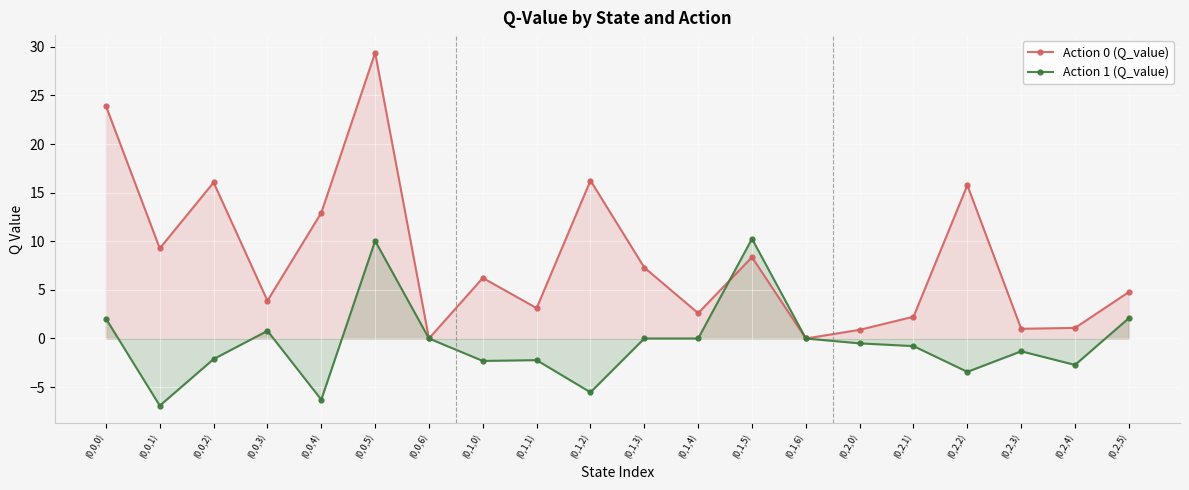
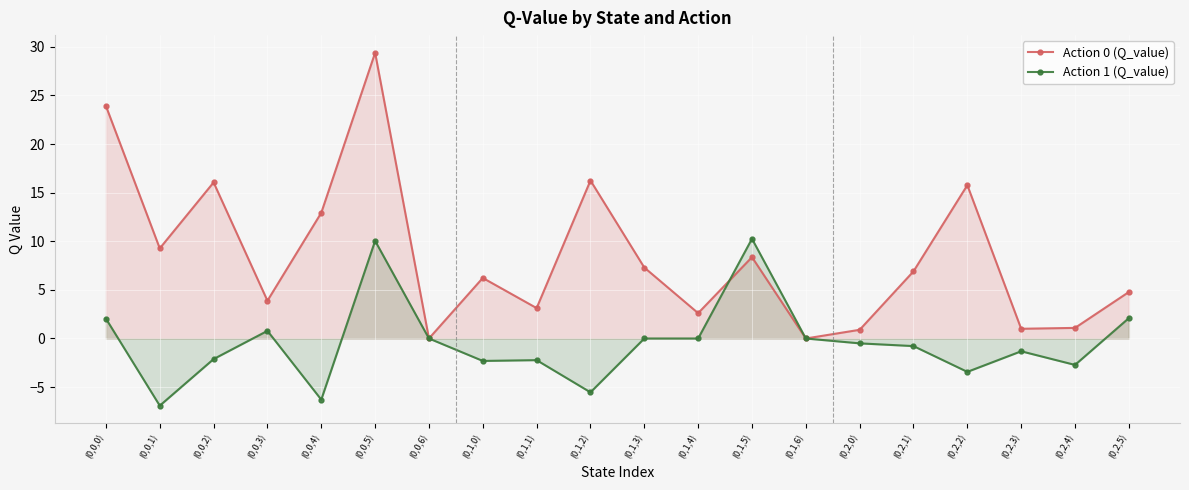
Action 0 (Q_value), (0,2,1): 2 -> 7
